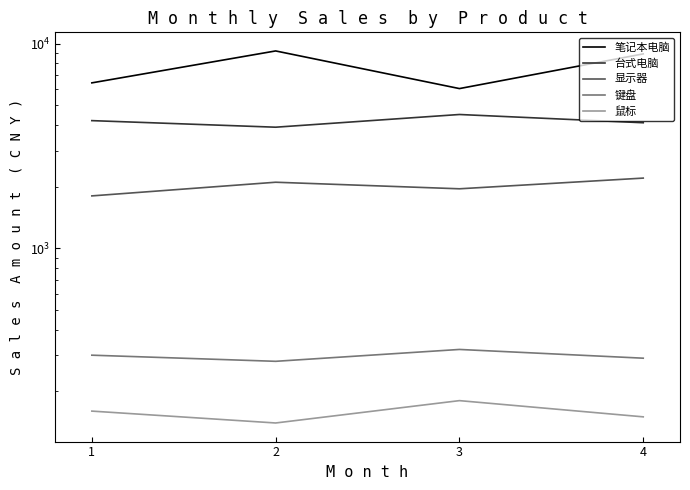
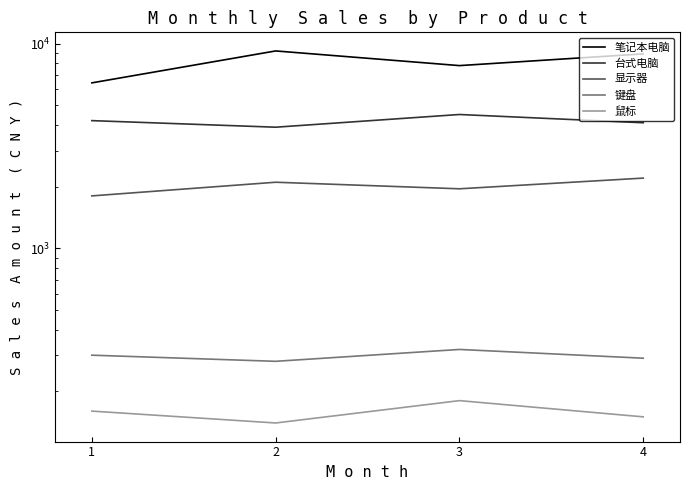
笔记本电脑, 3: 6000 -> 7800
